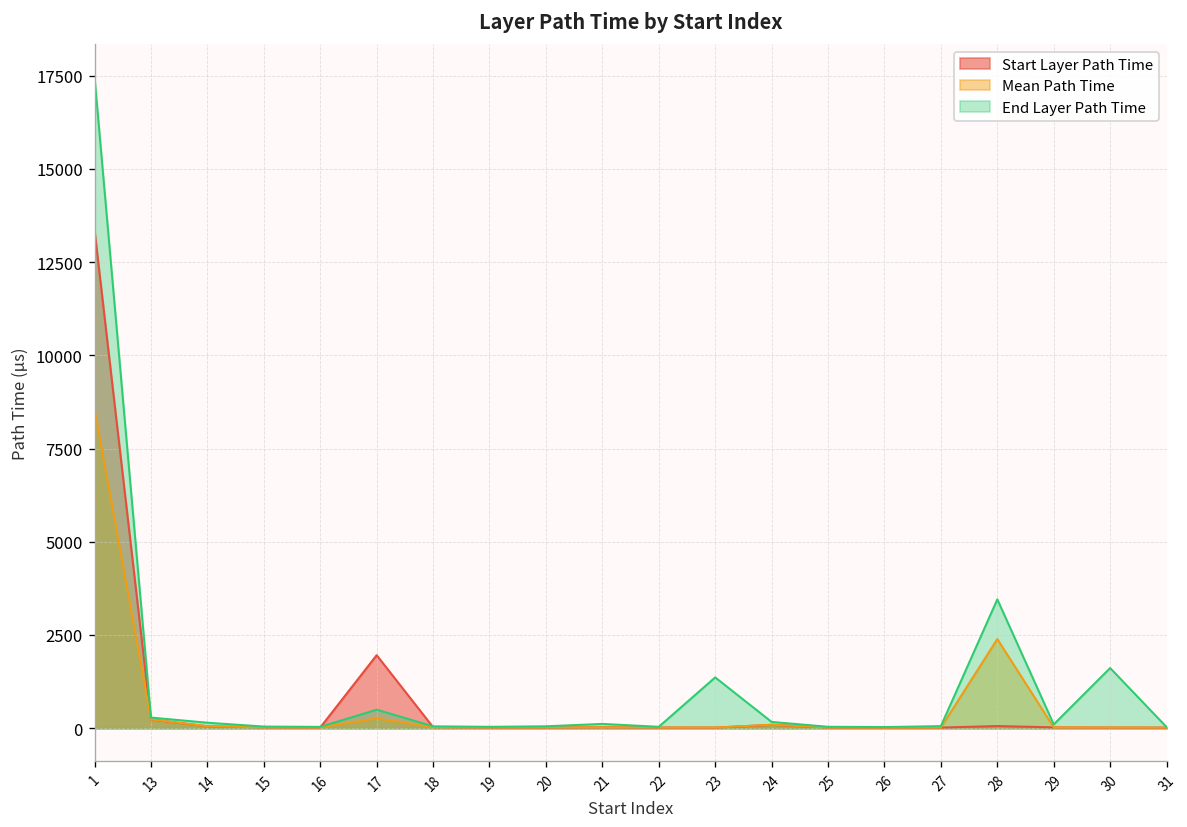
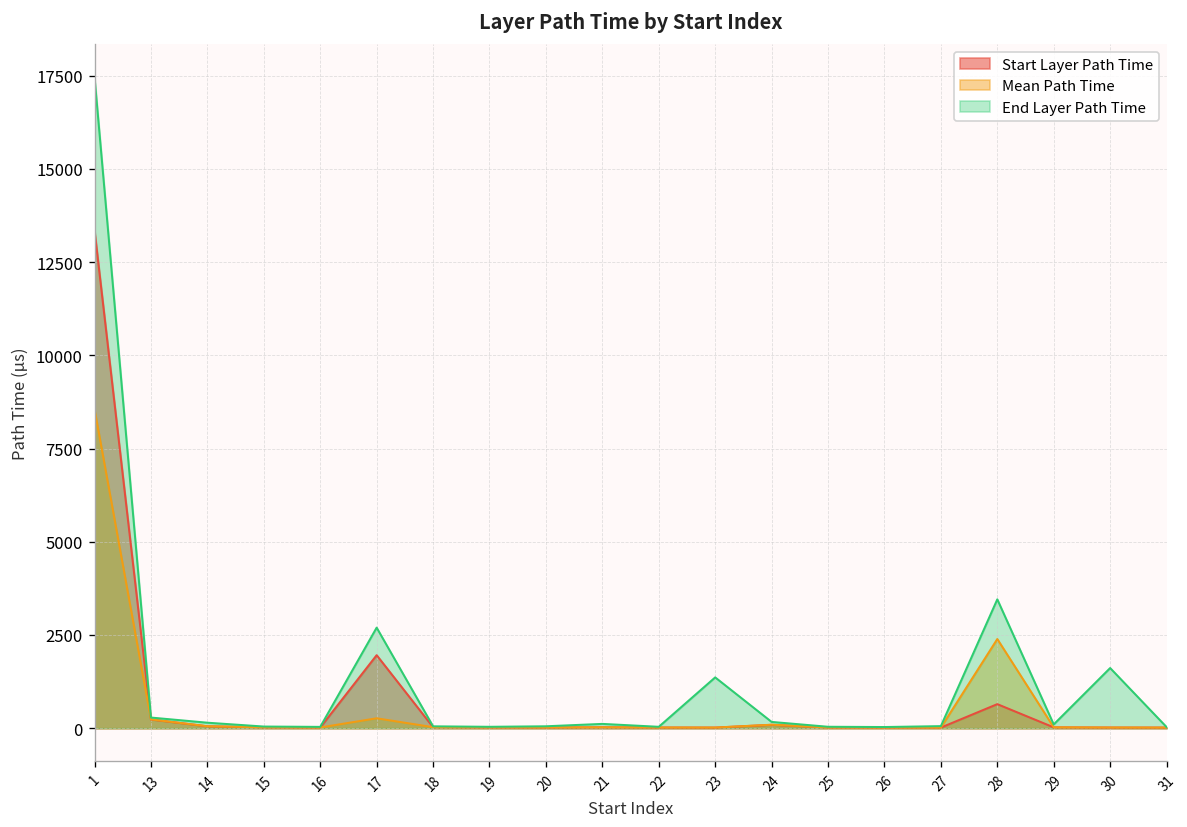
End Layer Path Time, 17: 500 -> 2700
Start Layer Path Time, 28: 100 -> 600
